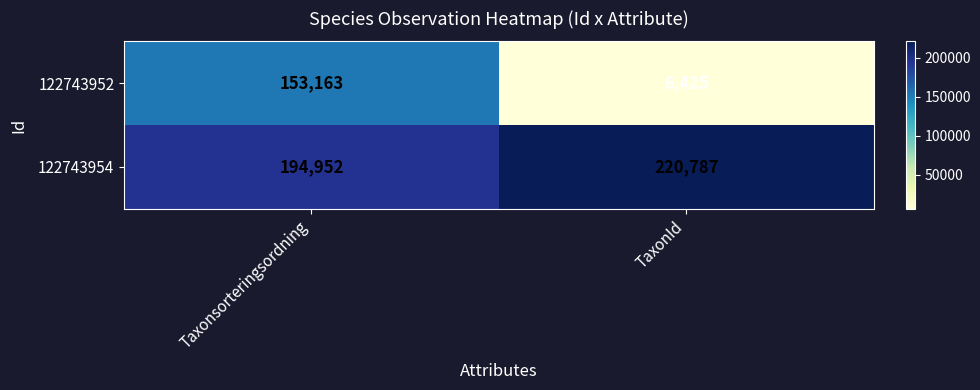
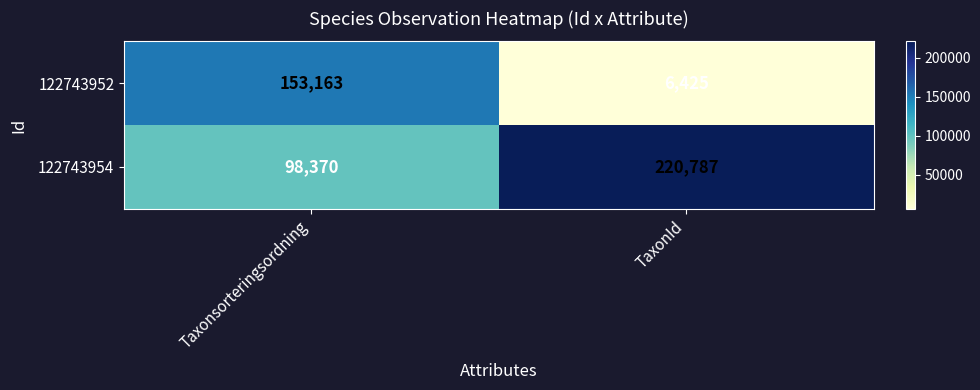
122743954, Taxonsorteringsordning: 194,952 -> 98,370
